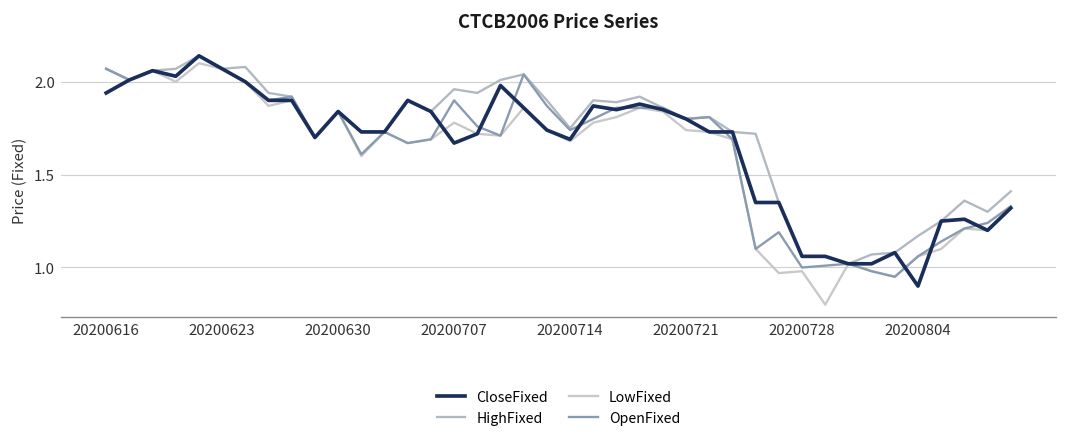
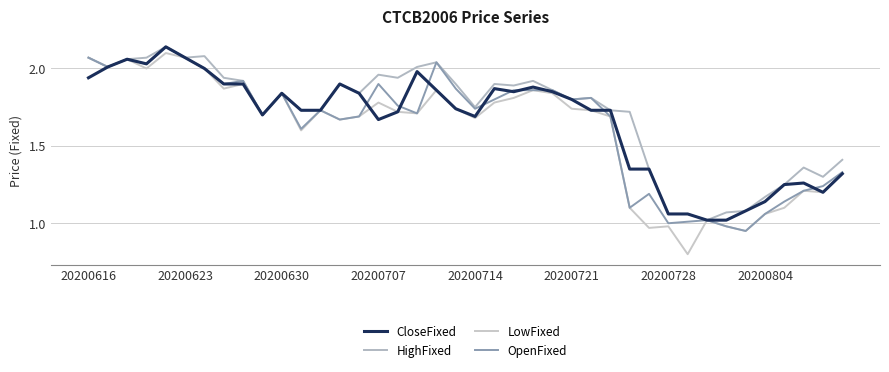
CloseFixed, 20200804: 0.90 -> 1.14
